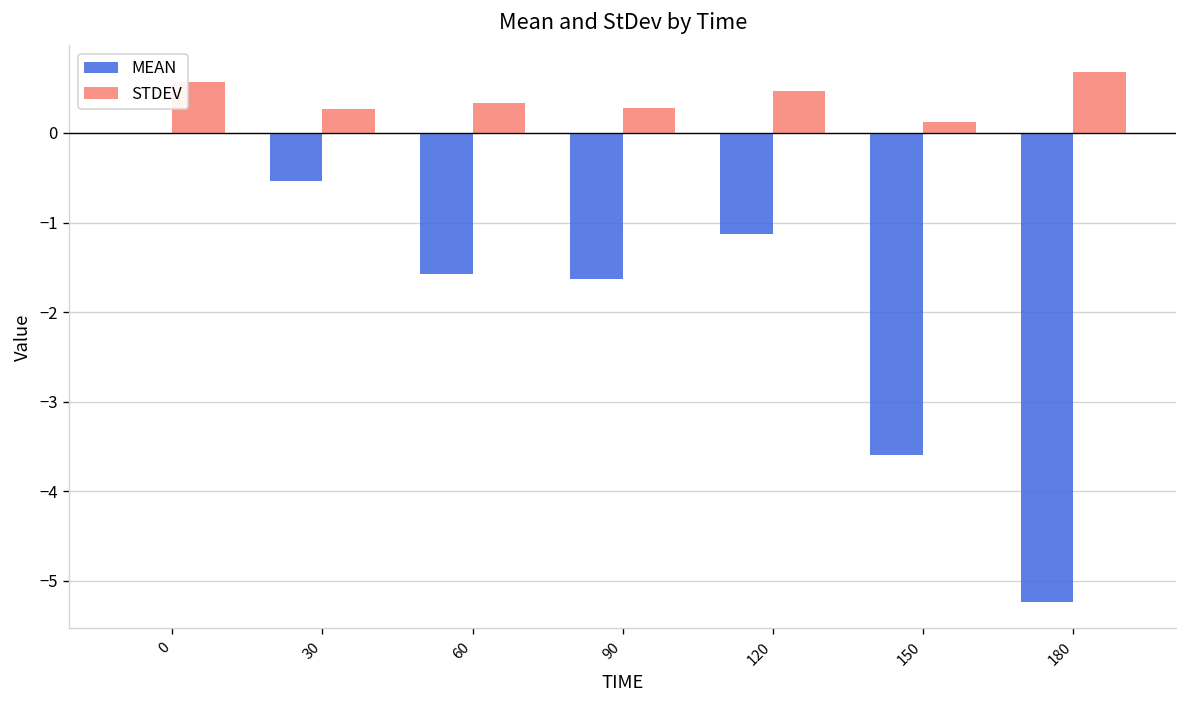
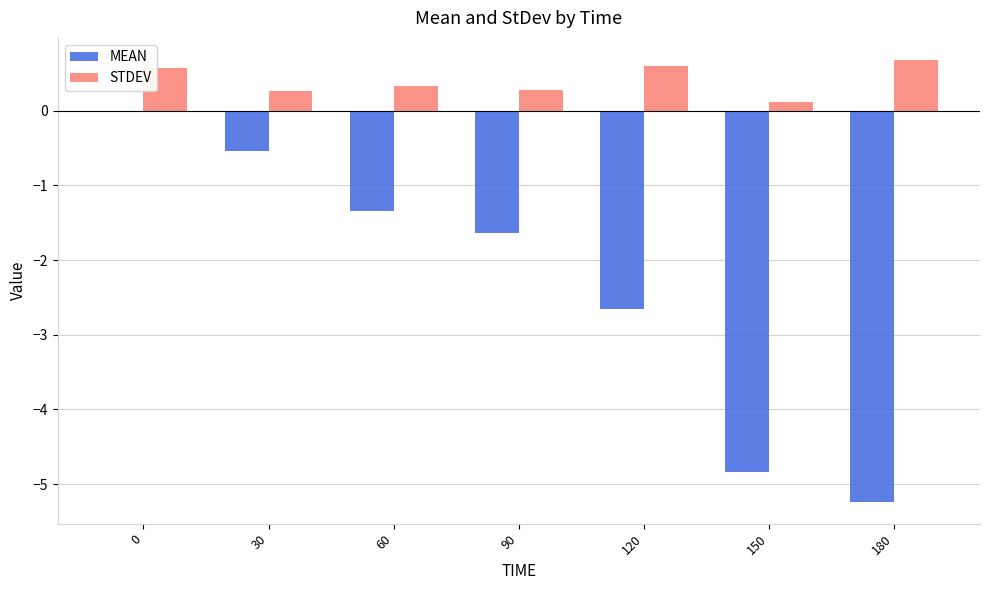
MEAN, 60: -1.6 -> -1.3
MEAN, 120: -1.1 -> -2.7
STDEV, 120: 0.5 -> 0.6
MEAN, 150: -3.6 -> -4.8
